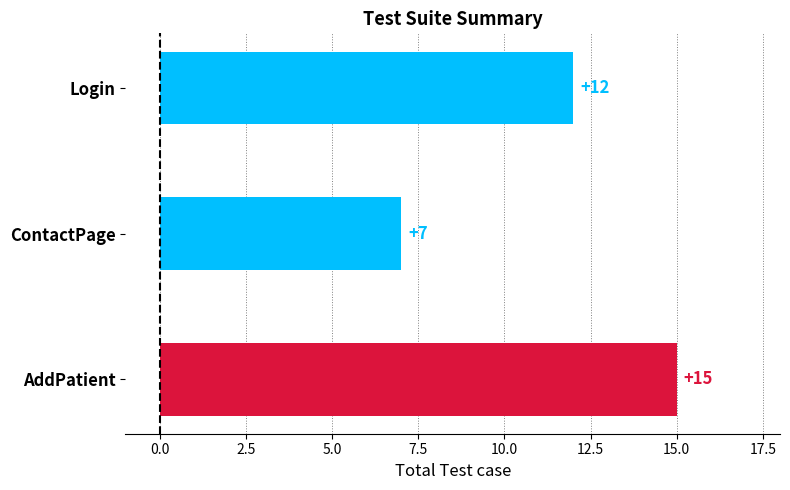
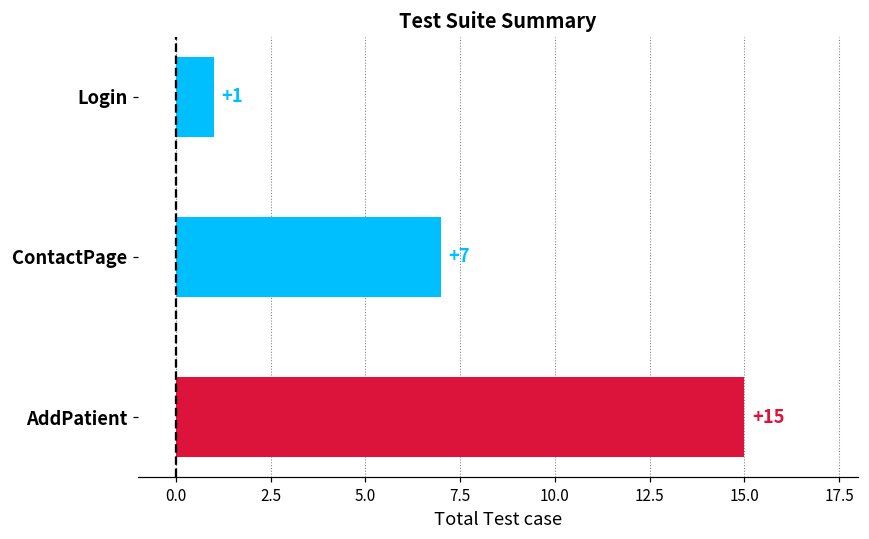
Login: +12 -> +1
